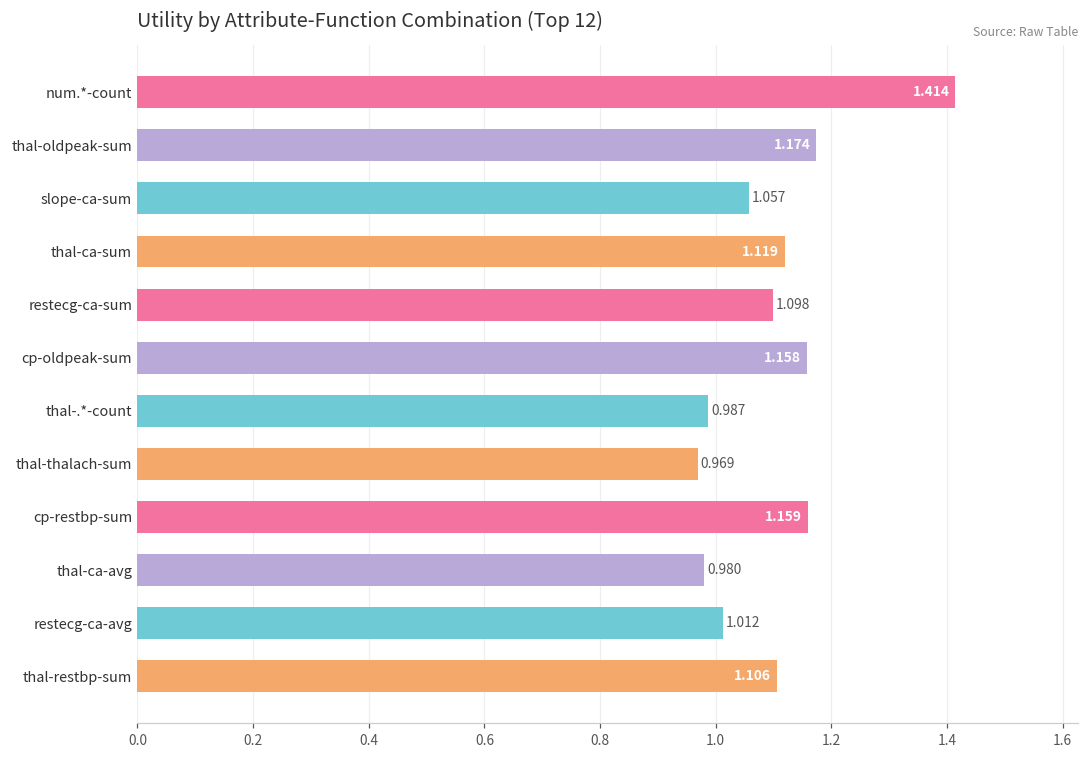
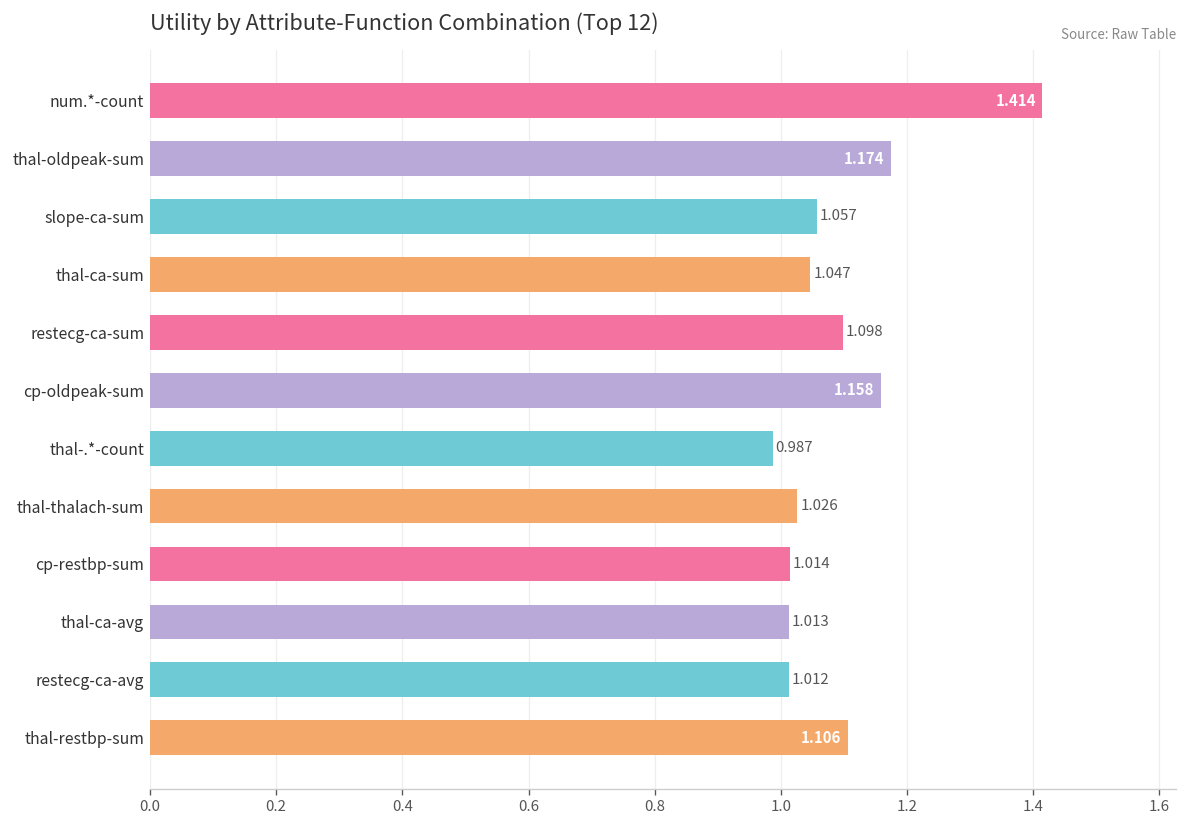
thal-ca-sum: 1.119 -> 1.047
thal-thalach-sum: 0.969 -> 1.026
cp-restbp-sum: 1.159 -> 1.014
thal-ca-avg: 0.980 -> 1.013
